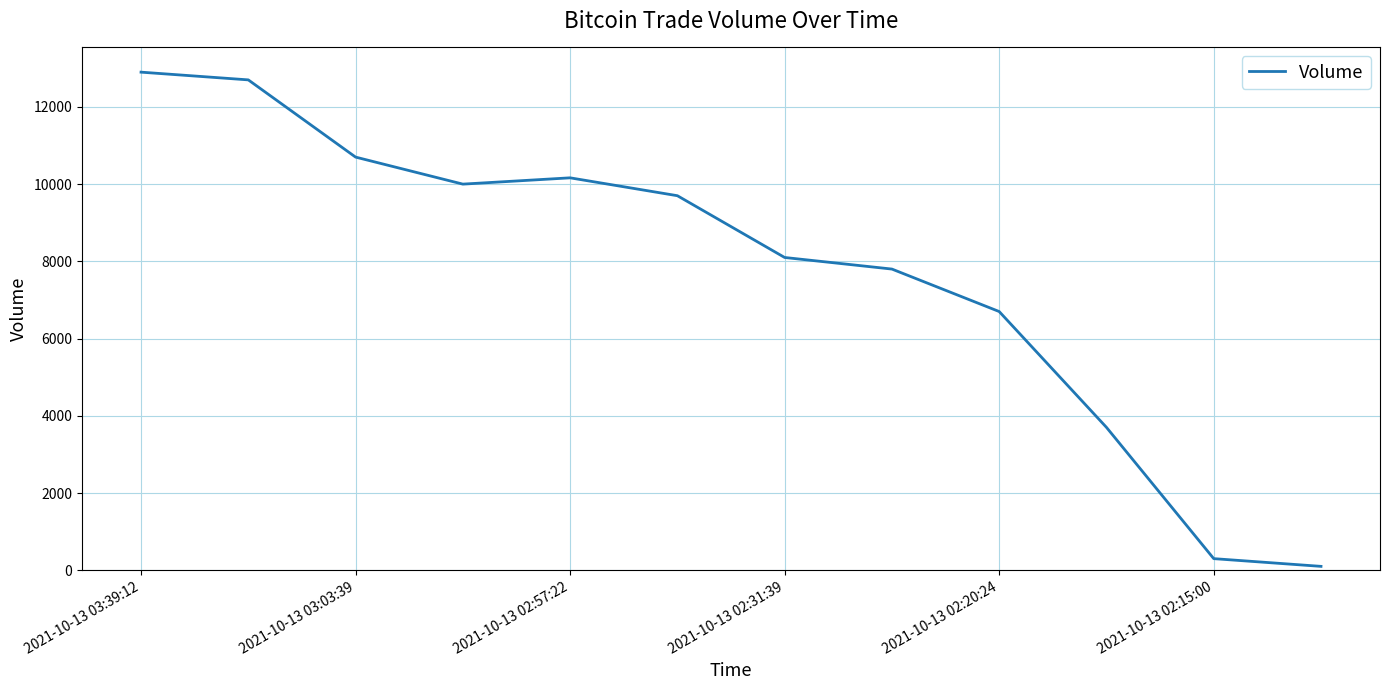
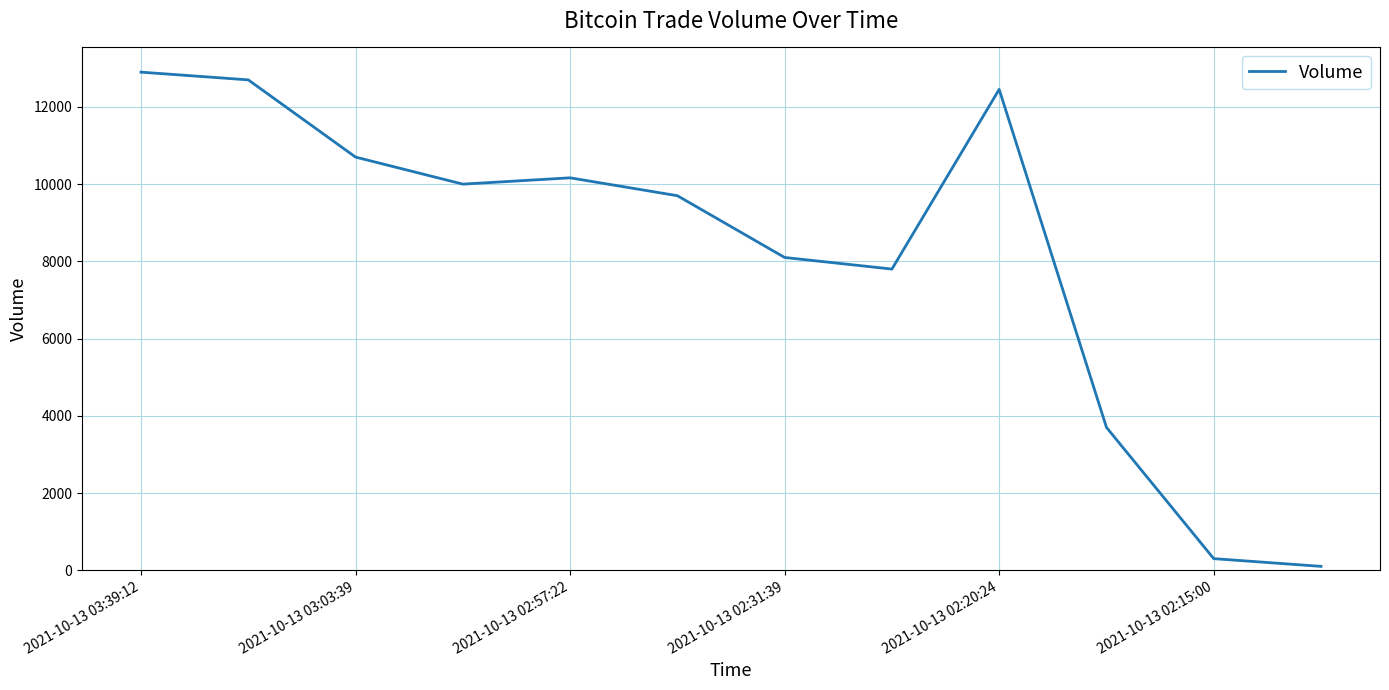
2021-10-13 02:20:24: 6700 -> 12500
